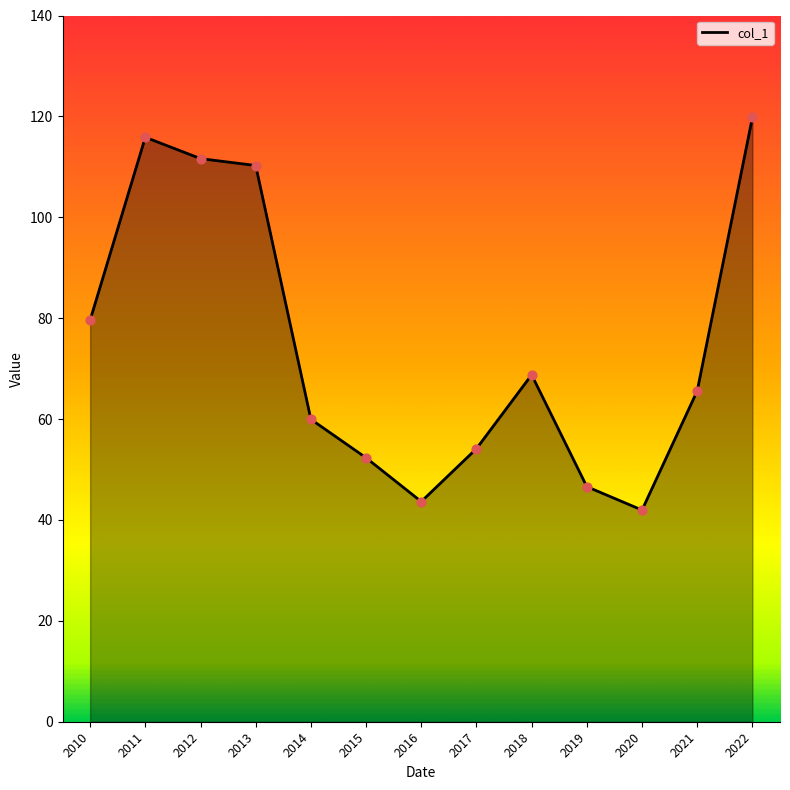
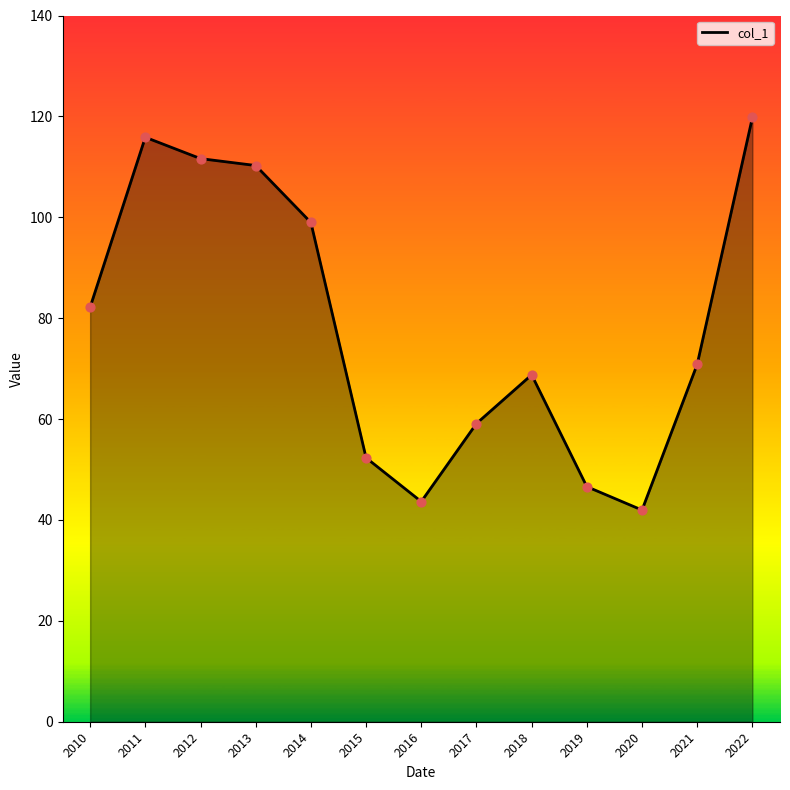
2010: 80 -> 82
2014: 60 -> 99
2017: 54 -> 59
2021: 66 -> 71
